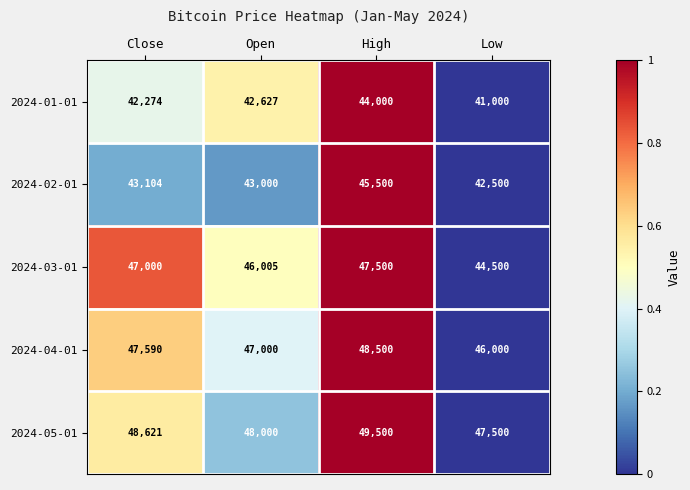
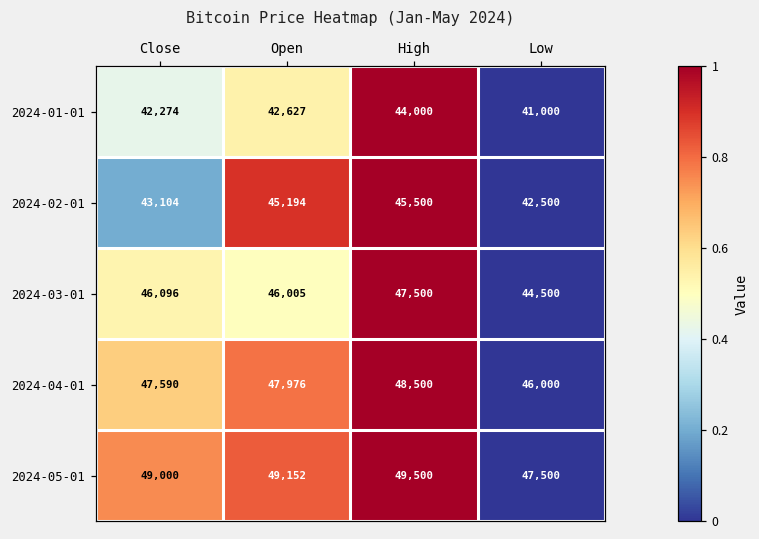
2024-02-01, Open: 43,000 -> 45,194
2024-03-01, Close: 47,000 -> 46,096
2024-04-01, Open: 47,000 -> 47,976
2024-05-01, Close: 48,621 -> 49,000
2024-05-01, Open: 48,000 -> 49,152
